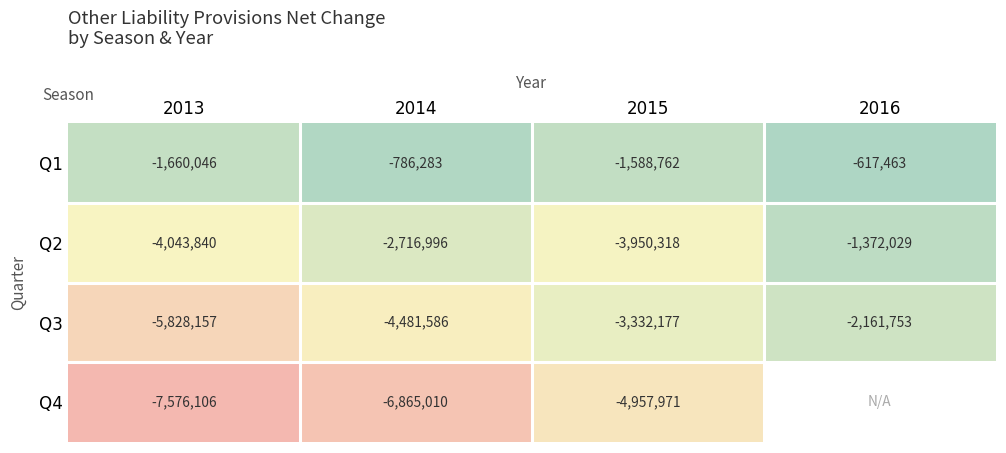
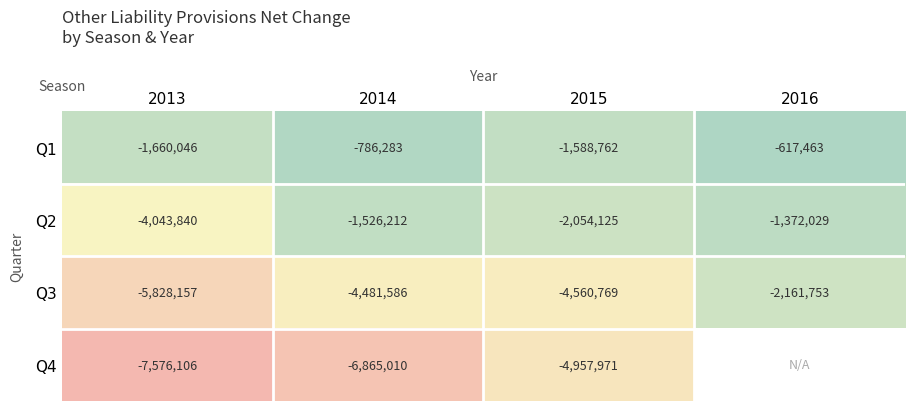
Q2, 2014: -2,716,996 -> -1,526,212
Q2, 2015: -3,950,318 -> -2,054,125
Q3, 2015: -3,332,177 -> -4,560,769
